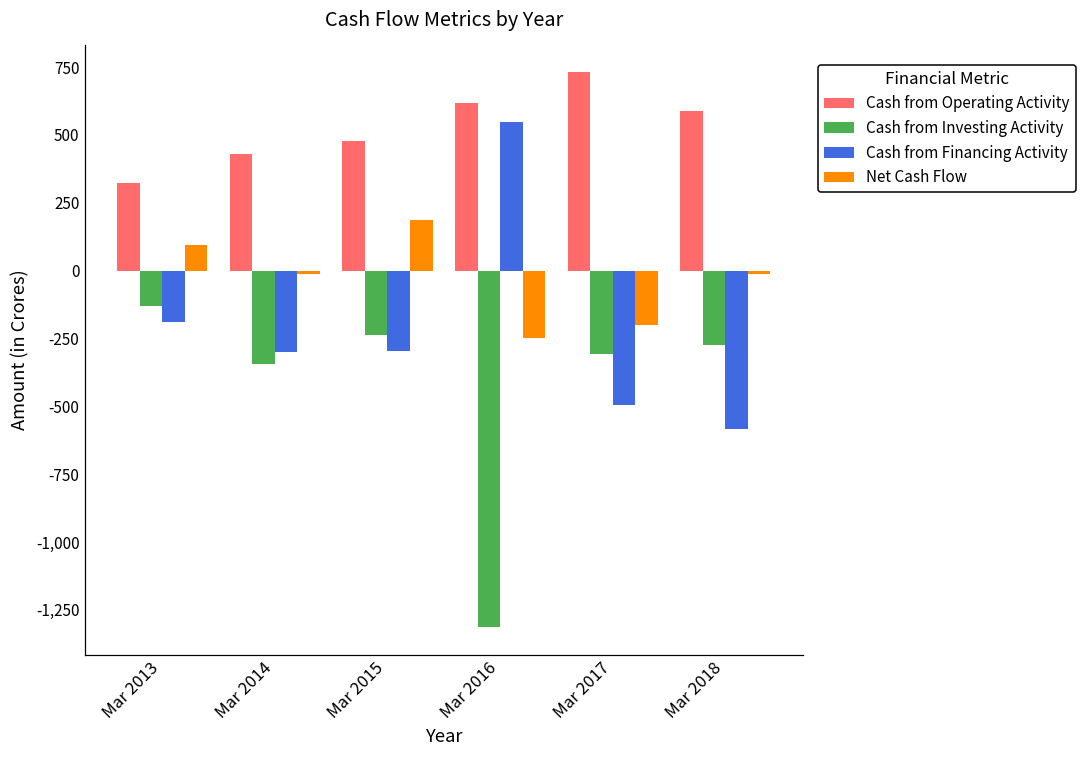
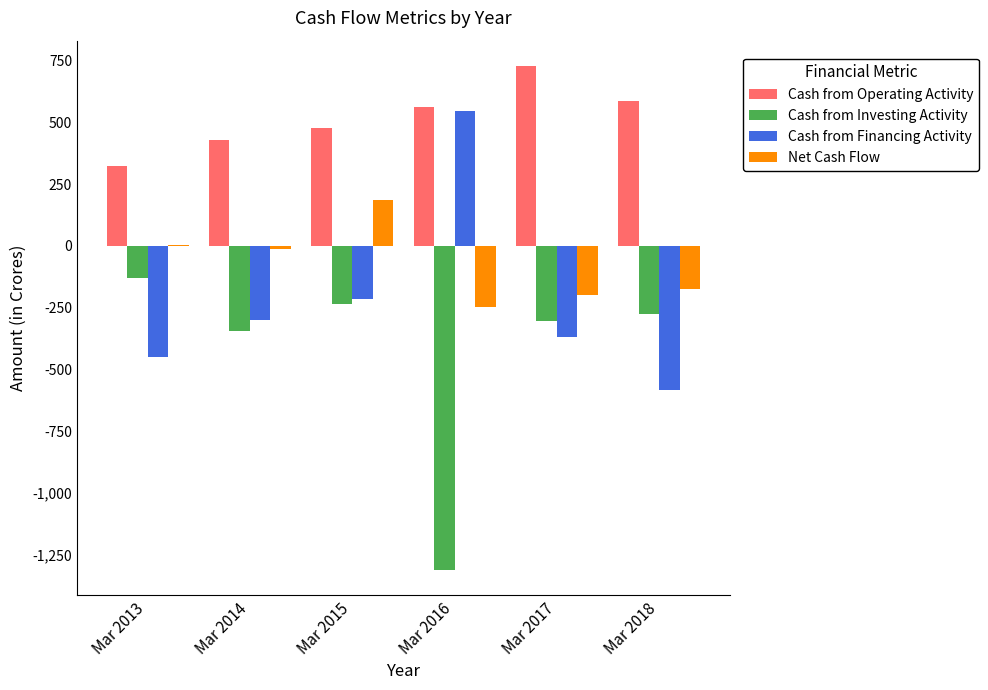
Cash from Financing Activity, Mar 2013: -190 -> -450
Net Cash Flow, Mar 2013: 100 -> 10
Cash from Financing Activity, Mar 2015: -300 -> -220
Cash from Operating Activity, Mar 2016: 620 -> 560
Cash from Financing Activity, Mar 2017: -500 -> -370
Net Cash Flow, Mar 2018: -10 -> -170
